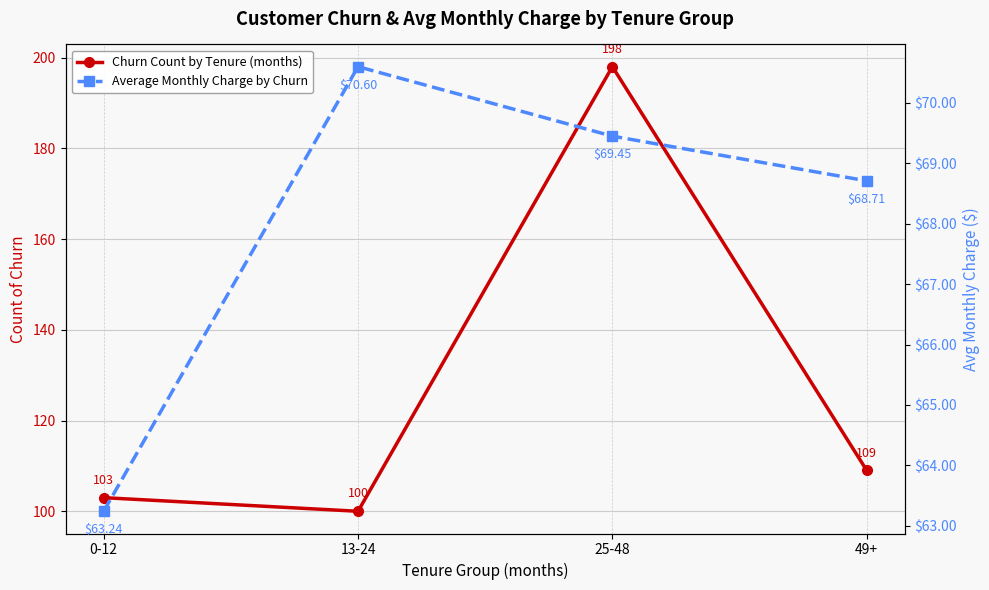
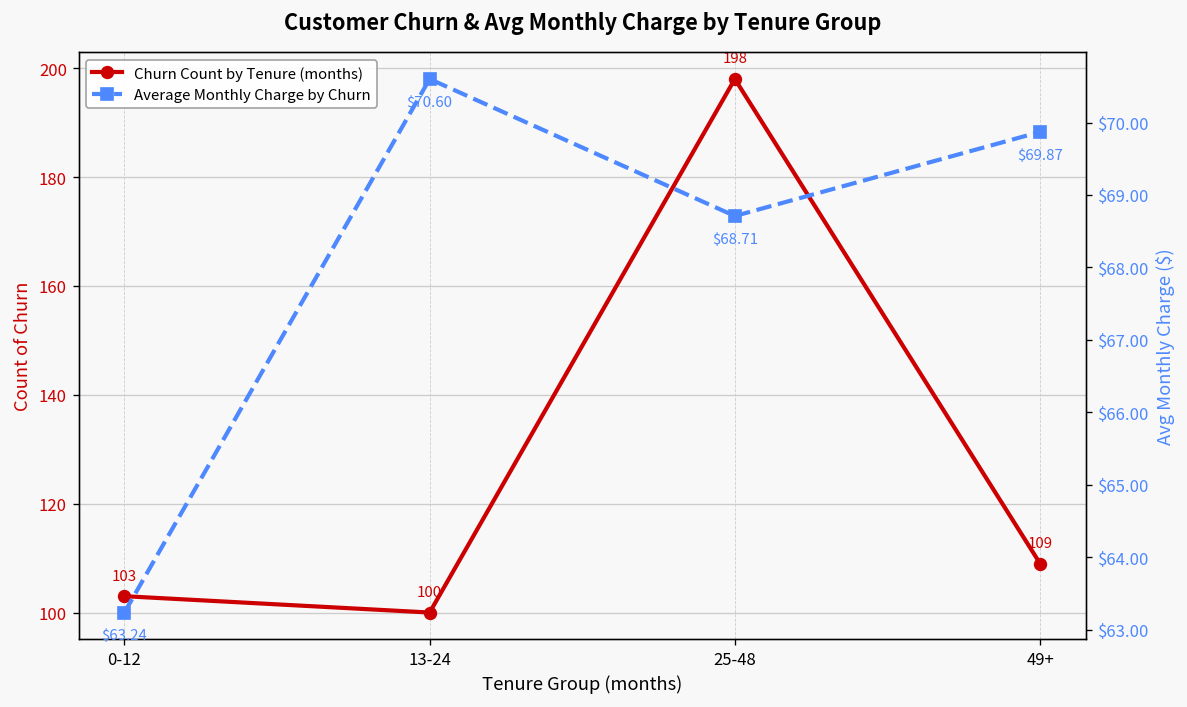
Average Monthly Charge by Churn, 25-48: $69.45 -> $68.71
Average Monthly Charge by Churn, 49+: $68.71 -> $69.87
